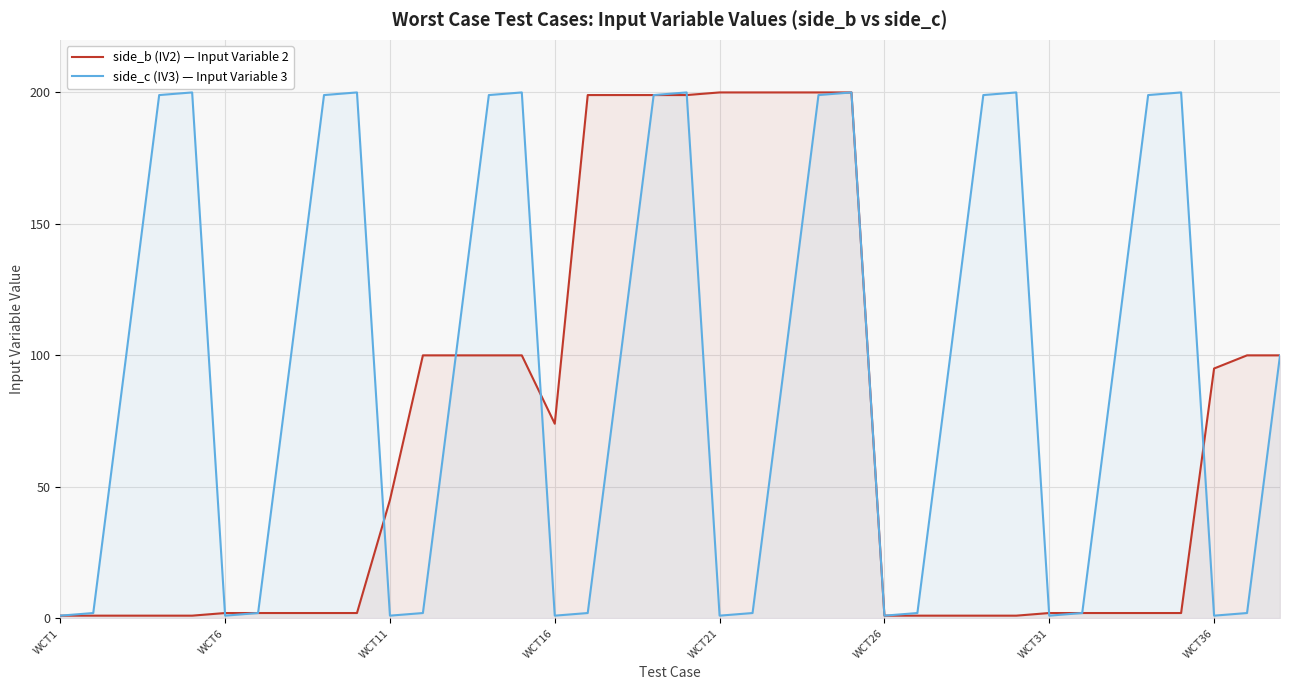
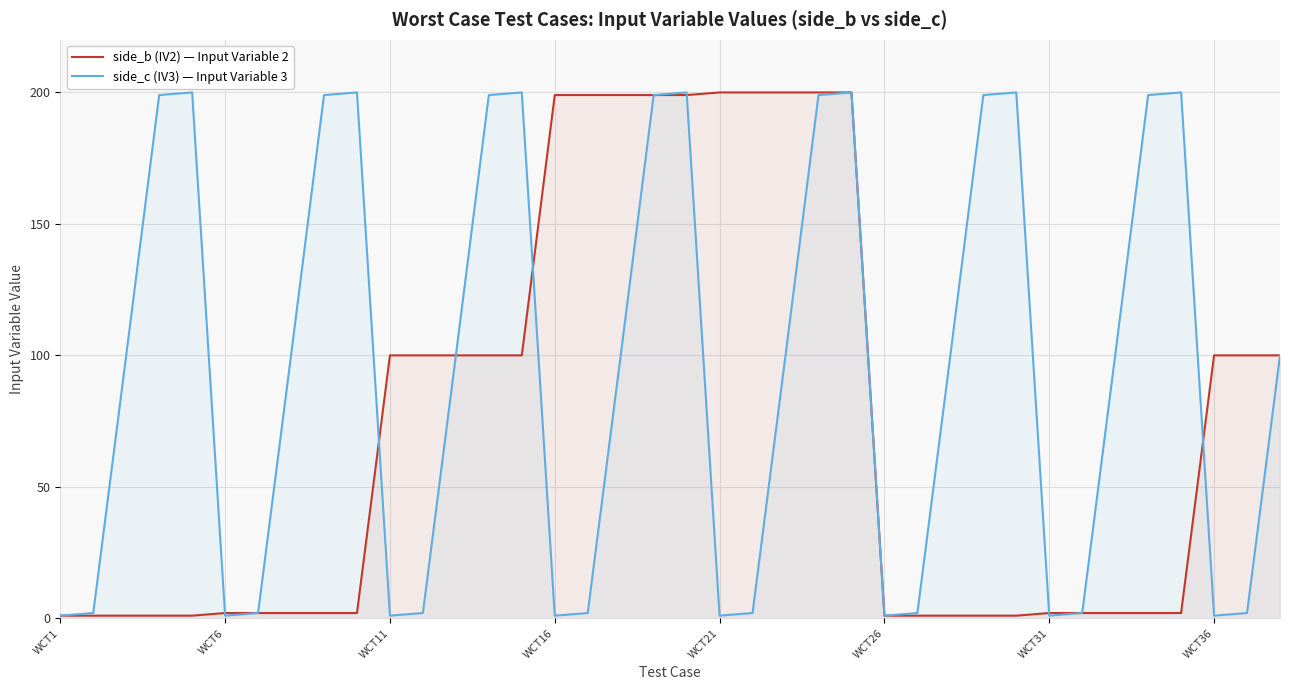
side_b (IV2) — Input Variable 2, WCT11: 45 -> 100
side_b (IV2) — Input Variable 2, WCT16: 74 -> 199
side_b (IV2) — Input Variable 2, WCT36: 95 -> 100
